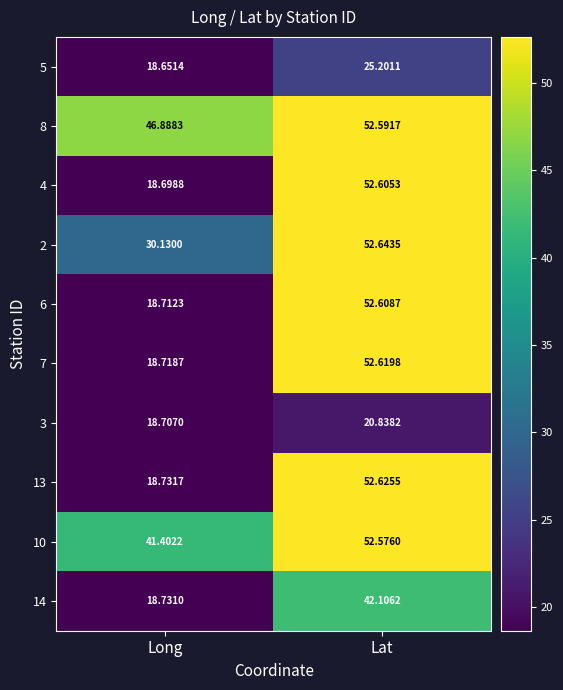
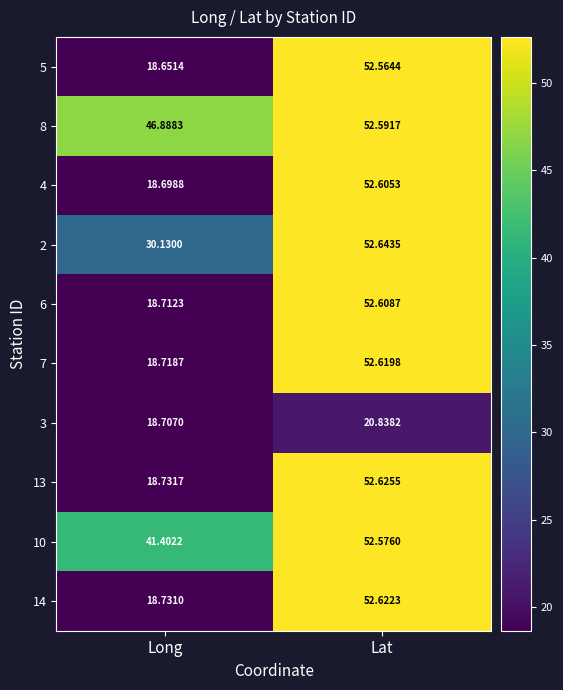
5, Lat: 25.2011 -> 52.5644
14, Lat: 42.1062 -> 52.6223
